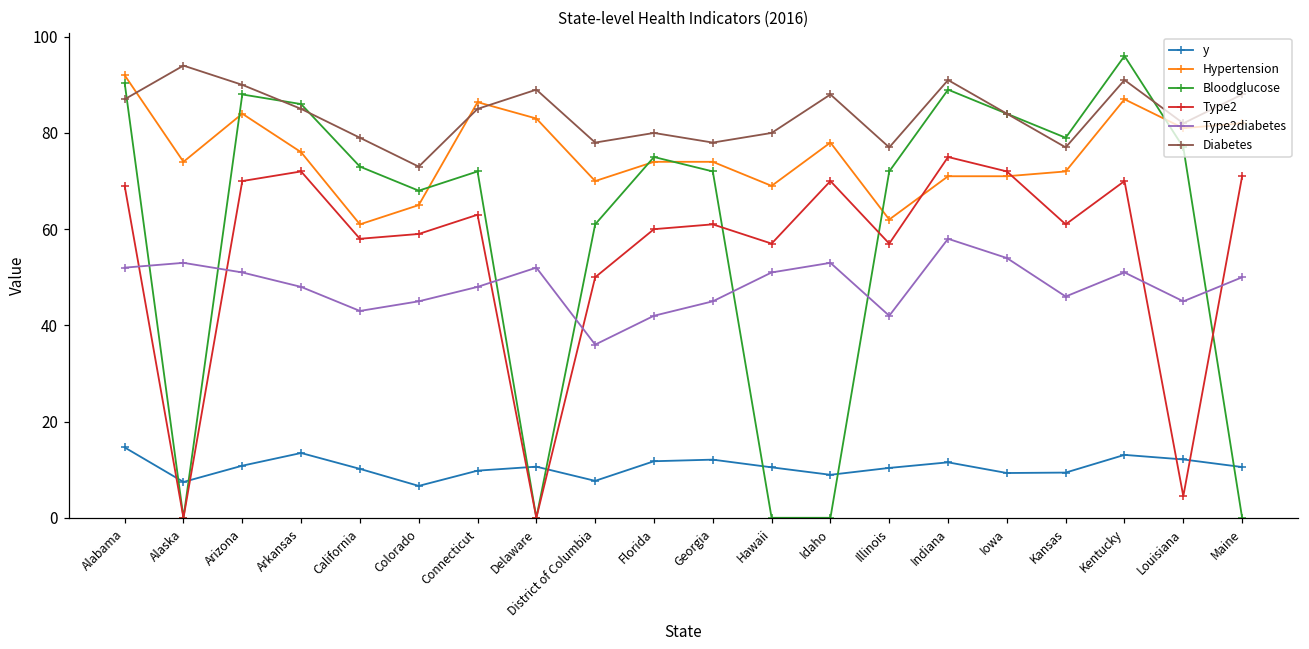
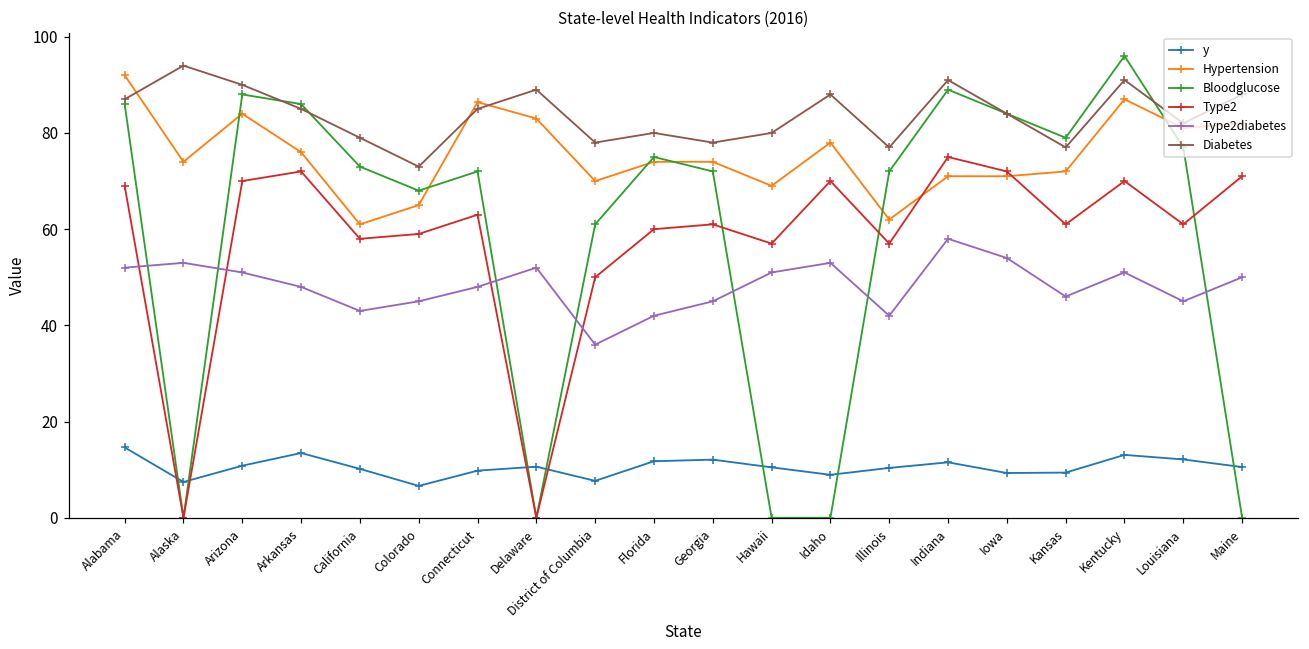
Bloodglucose, Alabama: 90 -> 86
Type2, Louisiana: 5 -> 61
